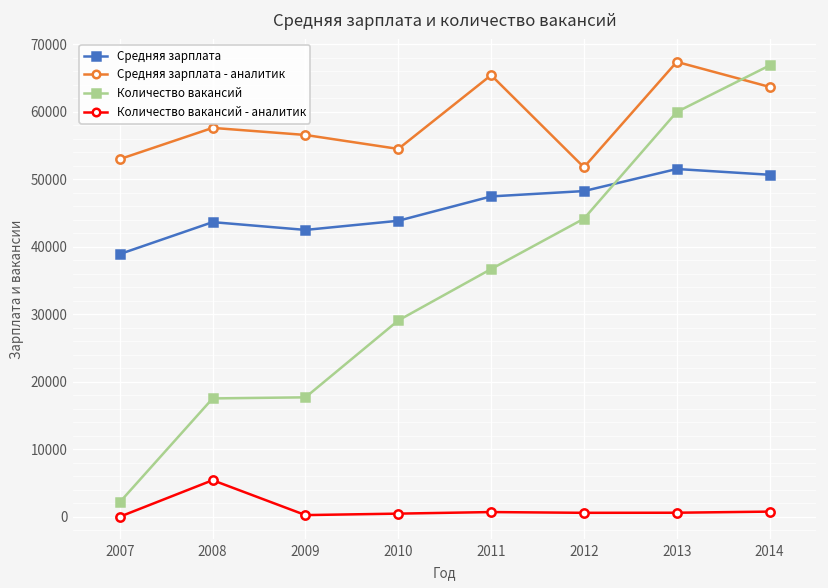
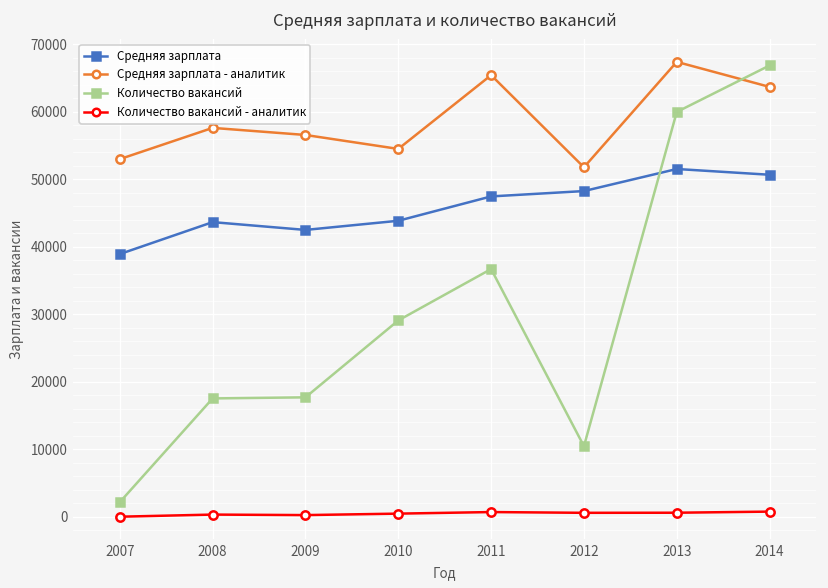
Количество вакансий - аналитик, 2008: 5000 -> 0
Количество вакансий, 2012: 44000 -> 10000
